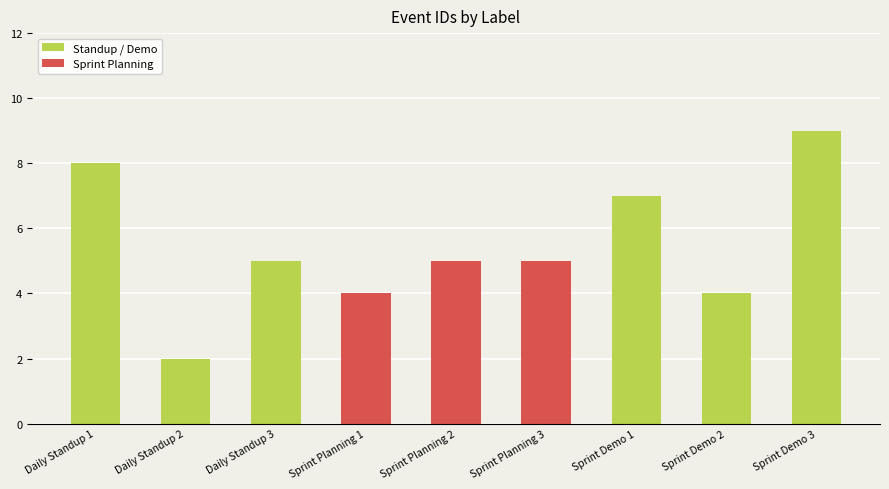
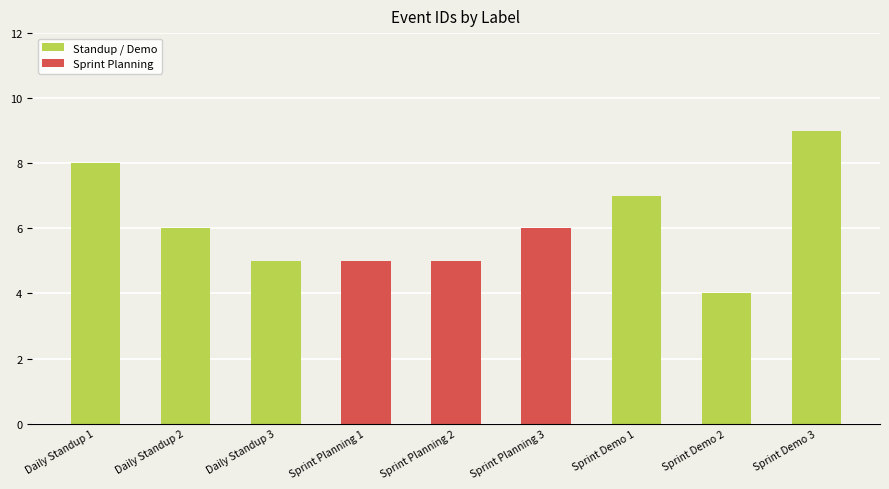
Daily Standup 2: 2 -> 6
Sprint Planning 1: 4 -> 5
Sprint Planning 3: 5 -> 6
